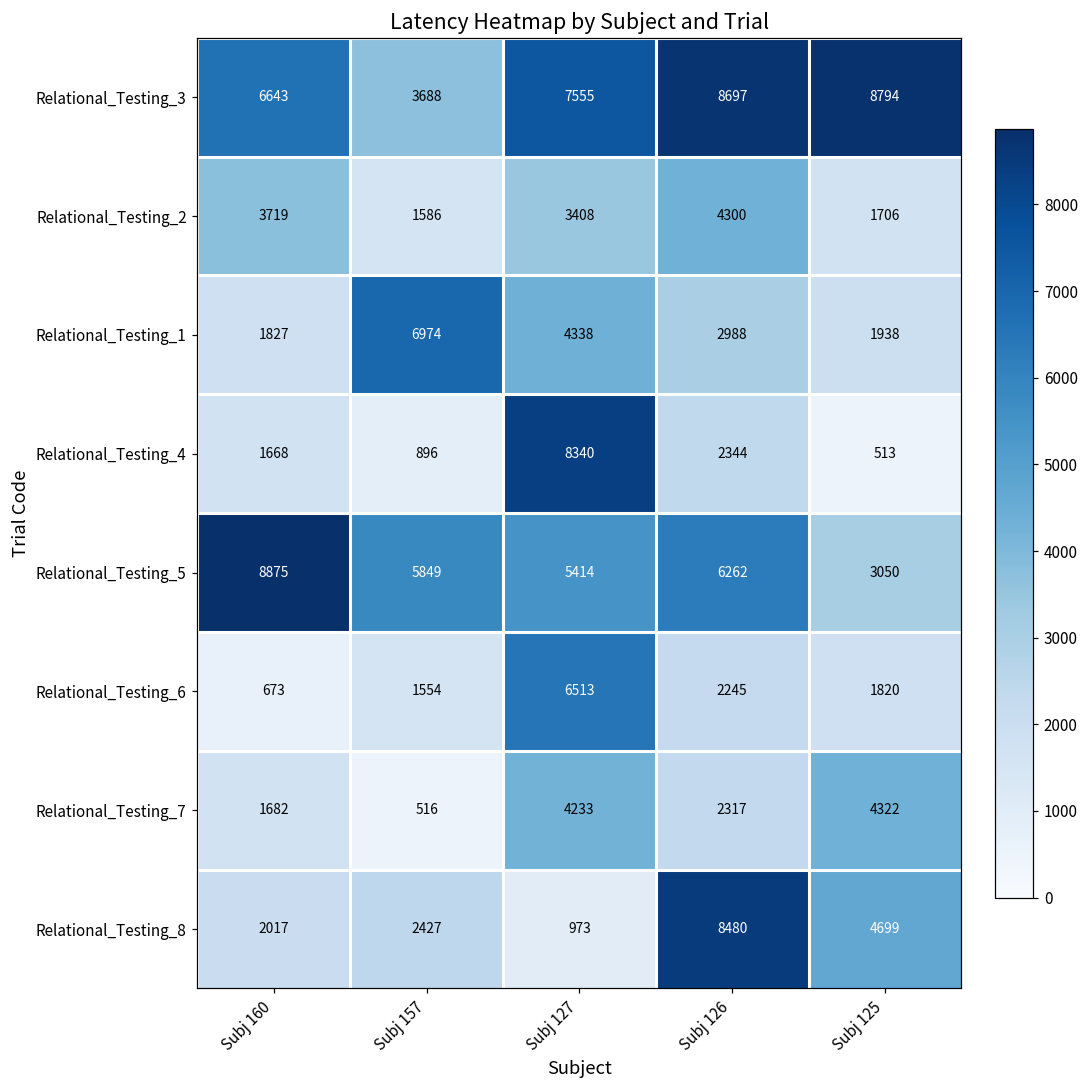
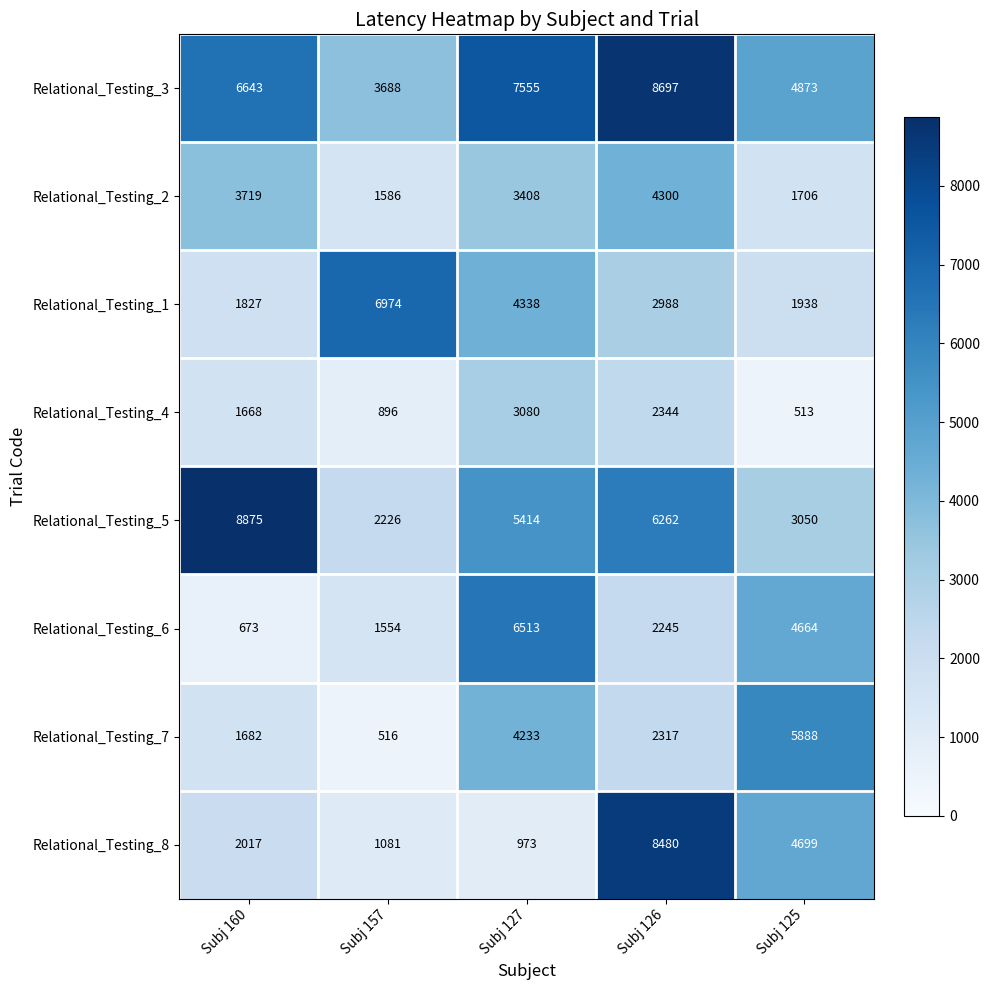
Relational_Testing_3, Subj 125: 8794 -> 4873
Relational_Testing_4, Subj 127: 8340 -> 3080
Relational_Testing_5, Subj 157: 5849 -> 2226
Relational_Testing_6, Subj 125: 1820 -> 4664
Relational_Testing_7, Subj 125: 4322 -> 5888
Relational_Testing_8, Subj 157: 2427 -> 1081
